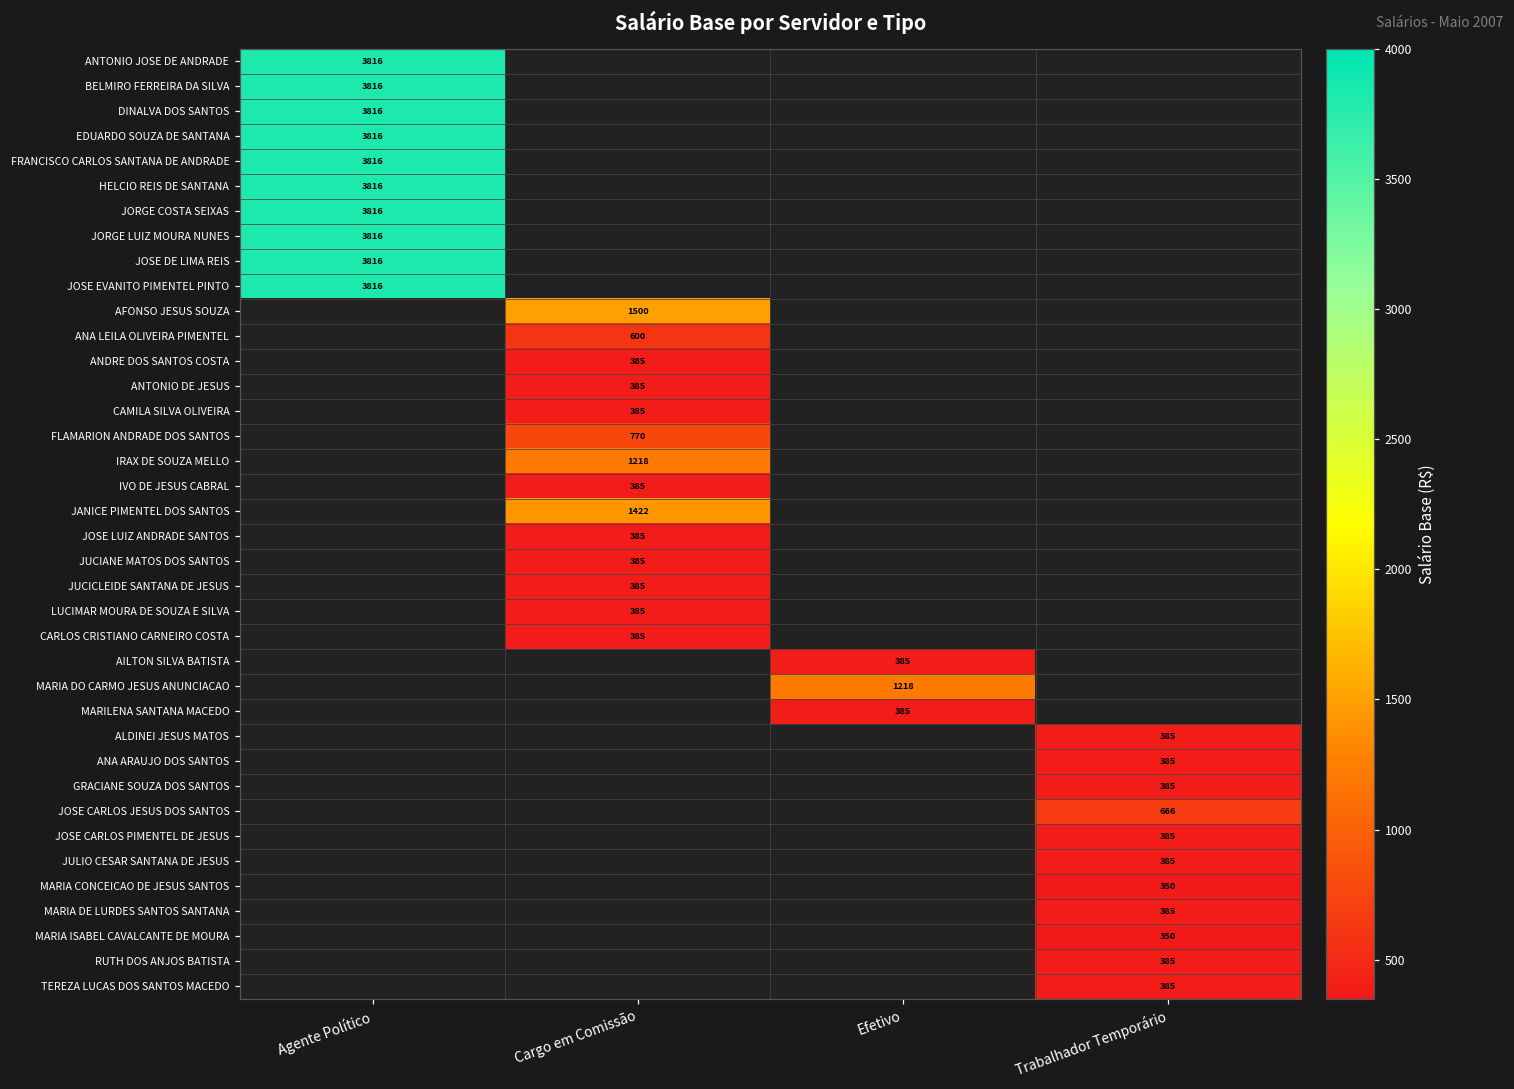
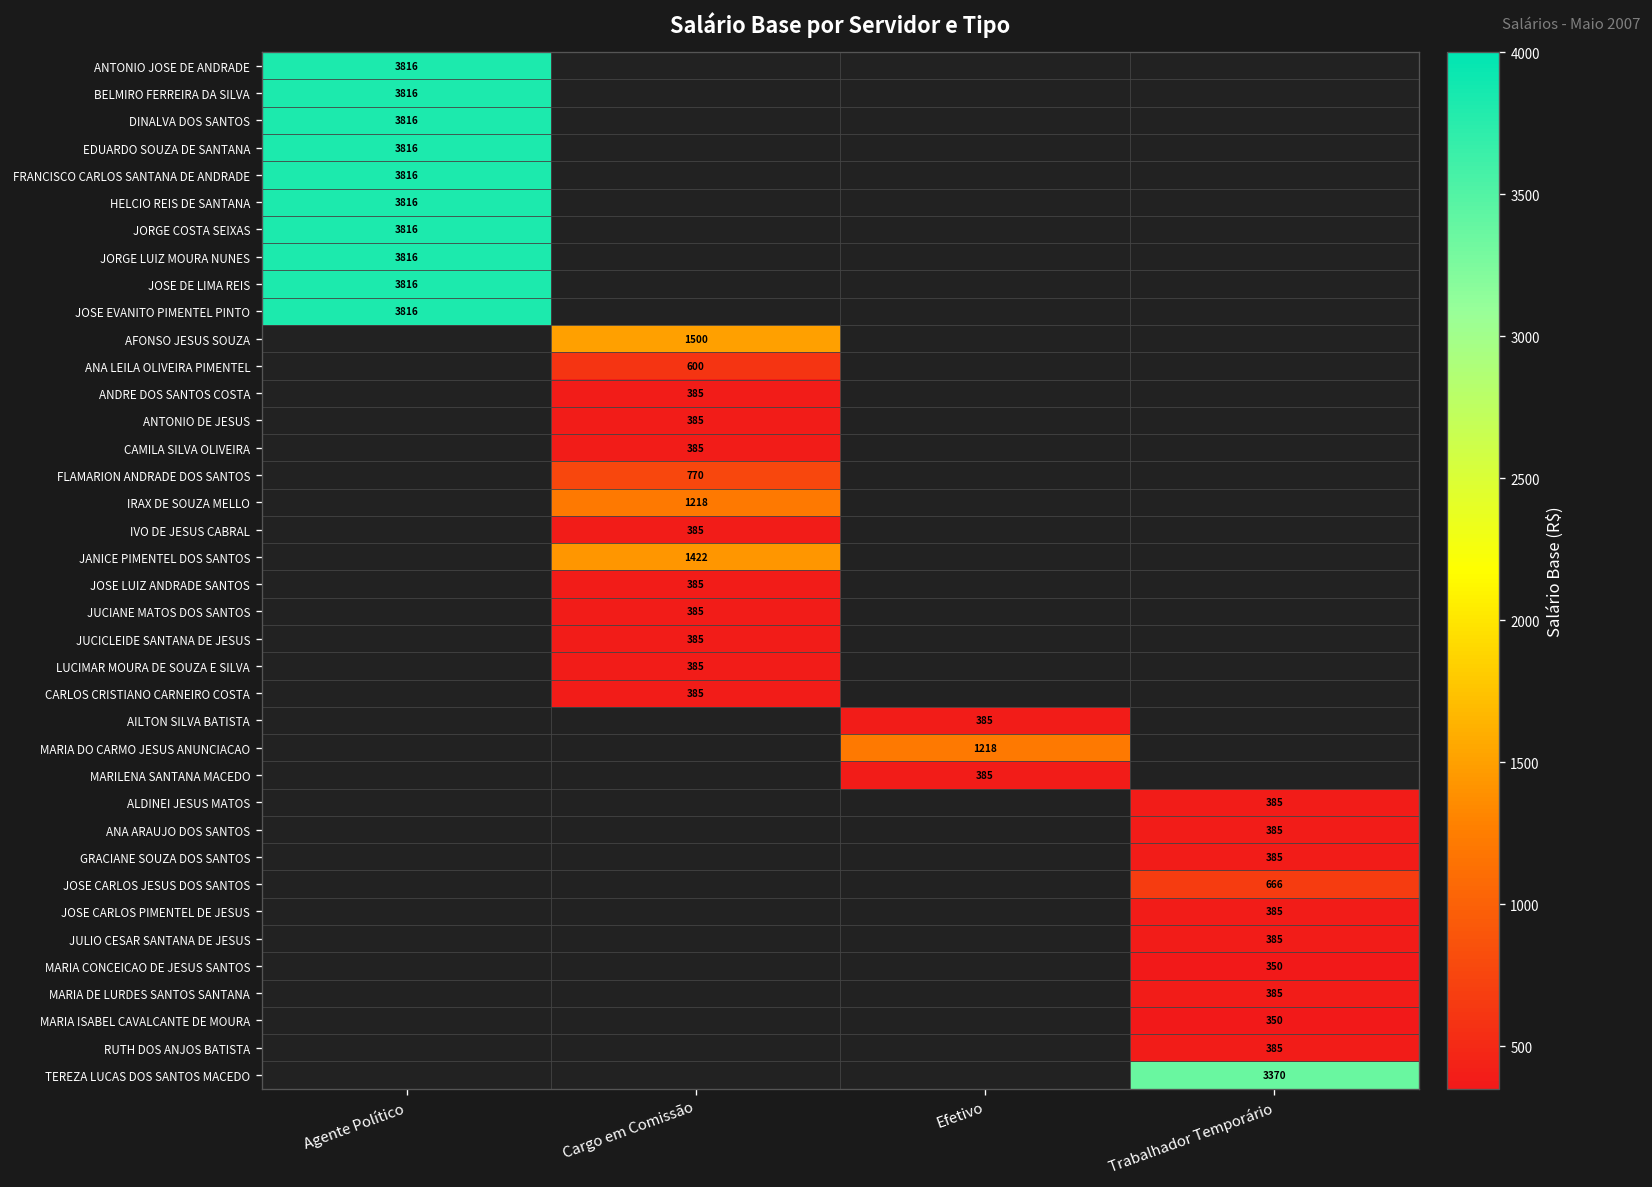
TEREZA LUCAS DOS SANTOS MACEDO, Trabalhador Temporário: 385 -> 3370
